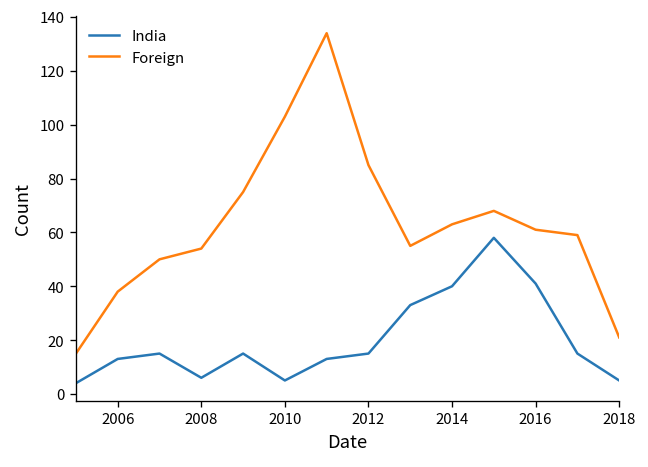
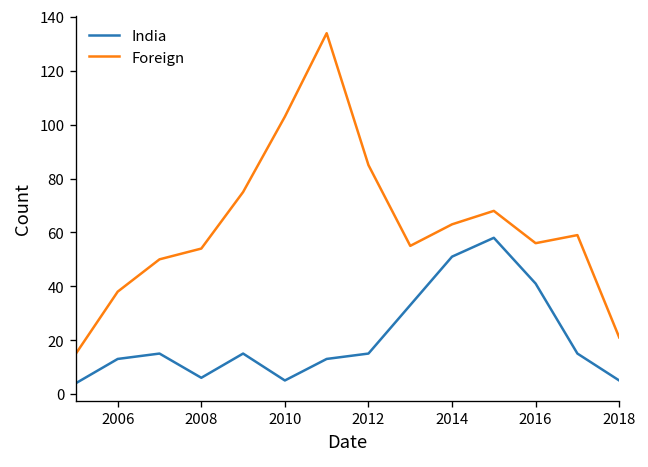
India, 2014: 40 -> 51
Foreign, 2016: 61 -> 56
